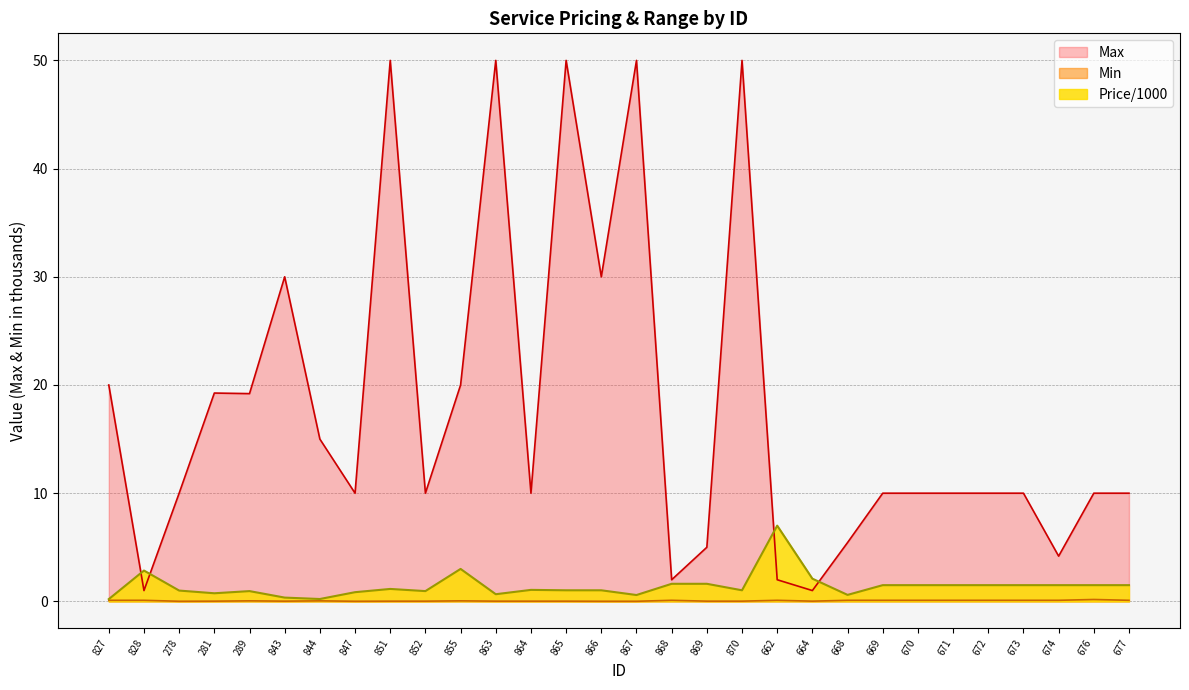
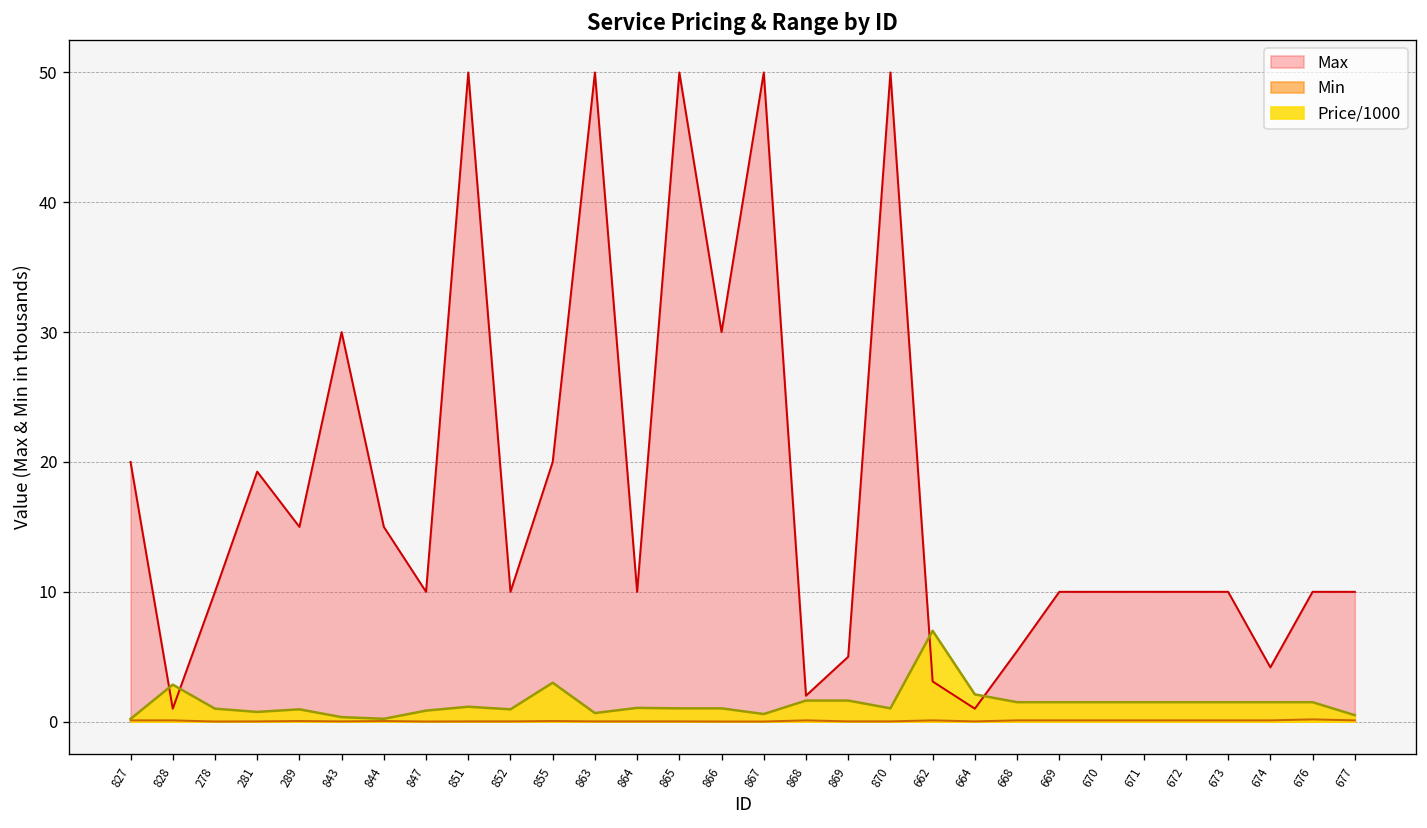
Max, 289: 19.2 -> 15.0
Max, 662: 2.0 -> 3.1
Price/1000, 668: 0.6 -> 1.5
Price/1000, 677: 1.5 -> 0.5
